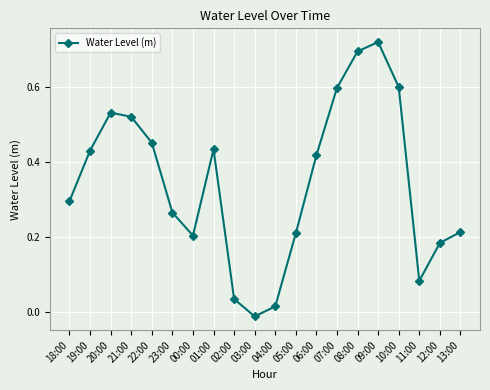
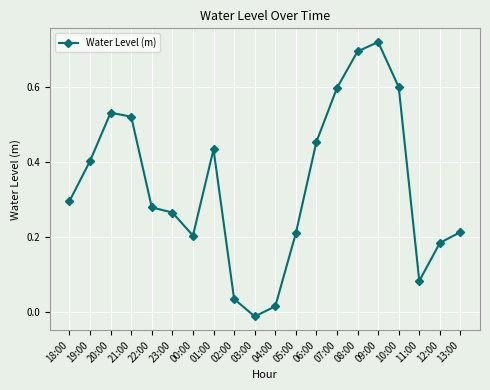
19:00: 0.43 -> 0.40
22:00: 0.45 -> 0.28
06:00: 0.42 -> 0.45
